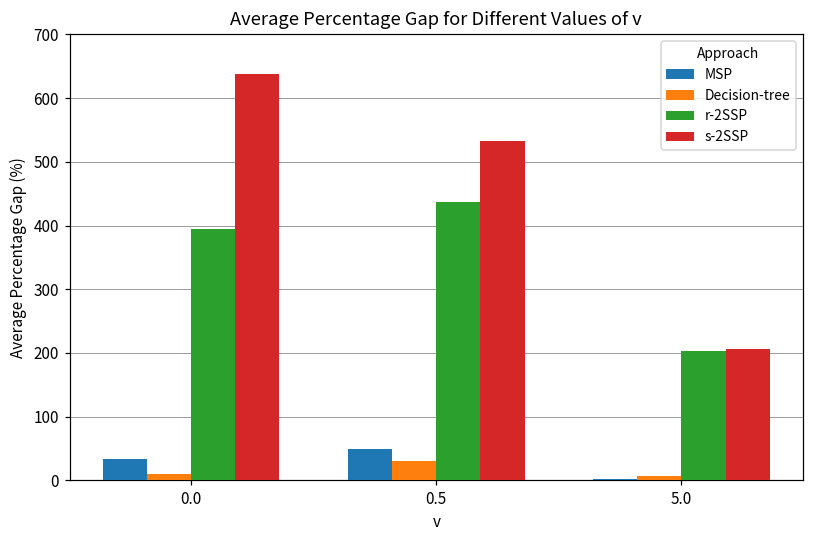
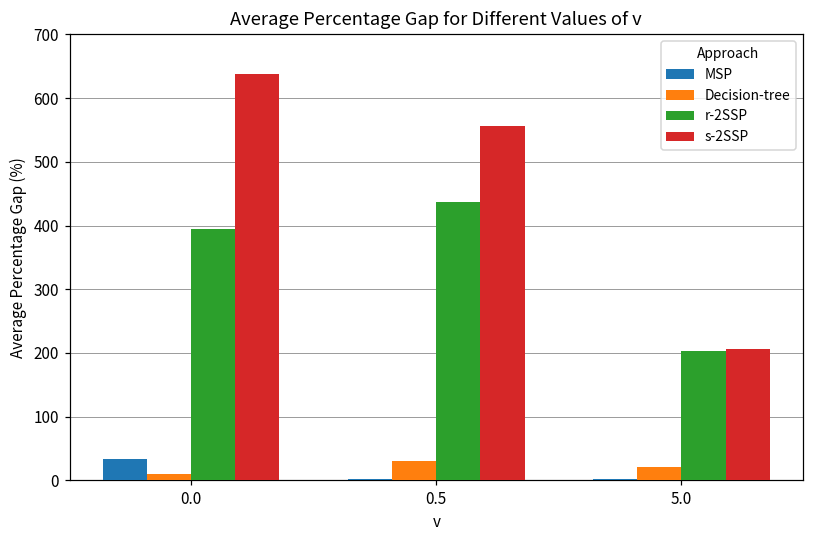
MSP, 0.5: 50 -> 0
s-2SSP, 0.5: 530 -> 560
Decision-tree, 5.0: 10 -> 20
